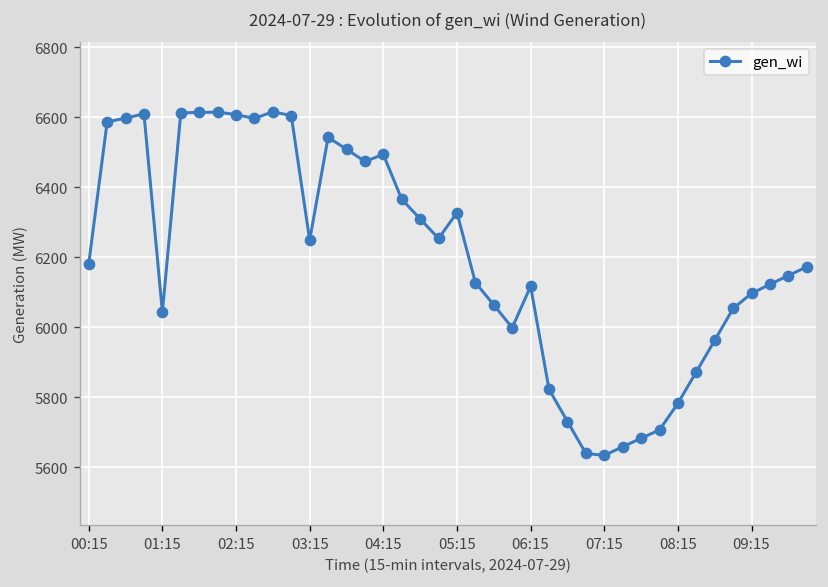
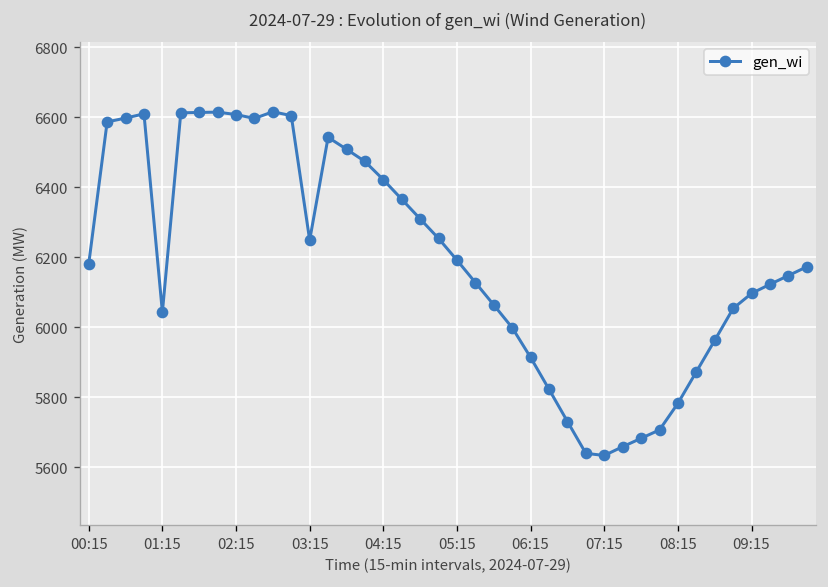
04:15: 6490 -> 6420
05:15: 6330 -> 6190
06:15: 6120 -> 5910
